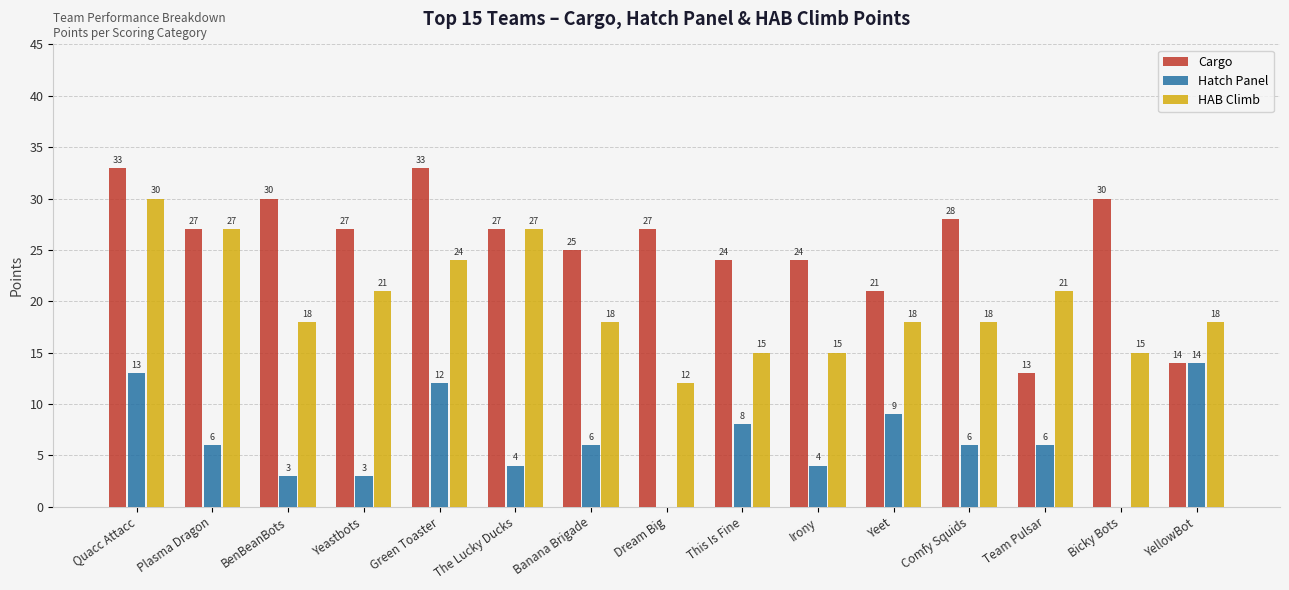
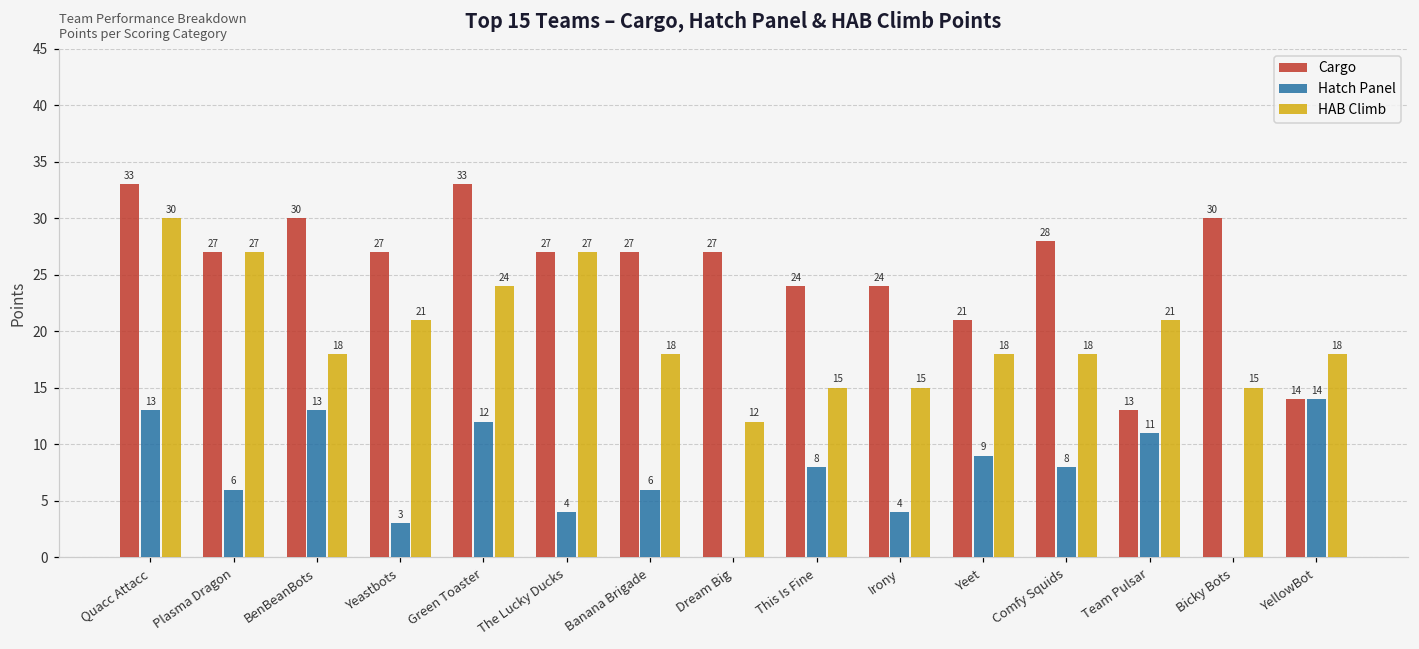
Hatch Panel, BenBeanBots: 3 -> 13
Cargo, Banana Brigade: 25 -> 27
Hatch Panel, Comfy Squids: 6 -> 8
Hatch Panel, Team Pulsar: 6 -> 11
